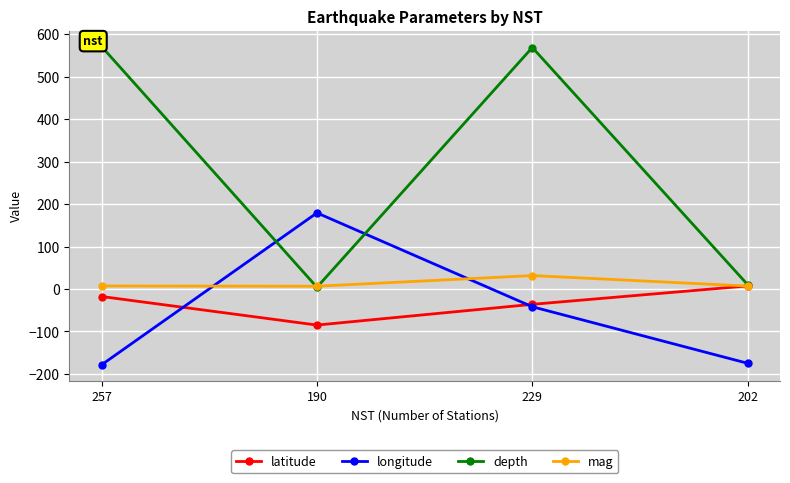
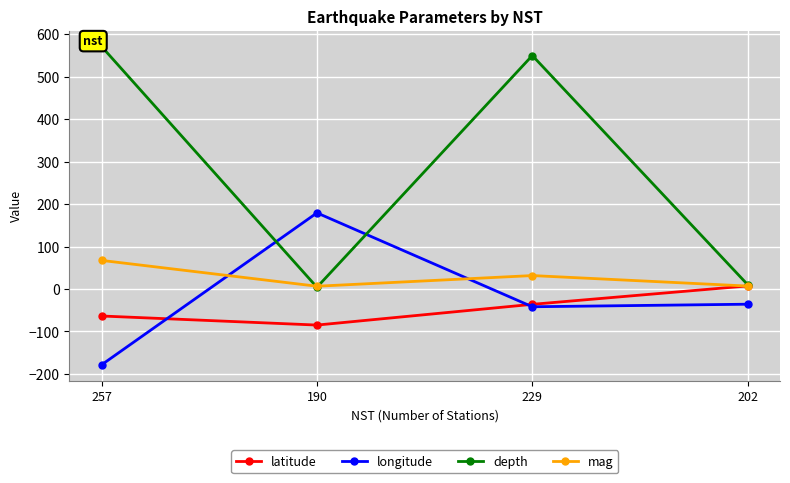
latitude, 257: -20 -> -60
mag, 257: 10 -> 70
depth, 229: 570 -> 550
longitude, 202: -170 -> -40
